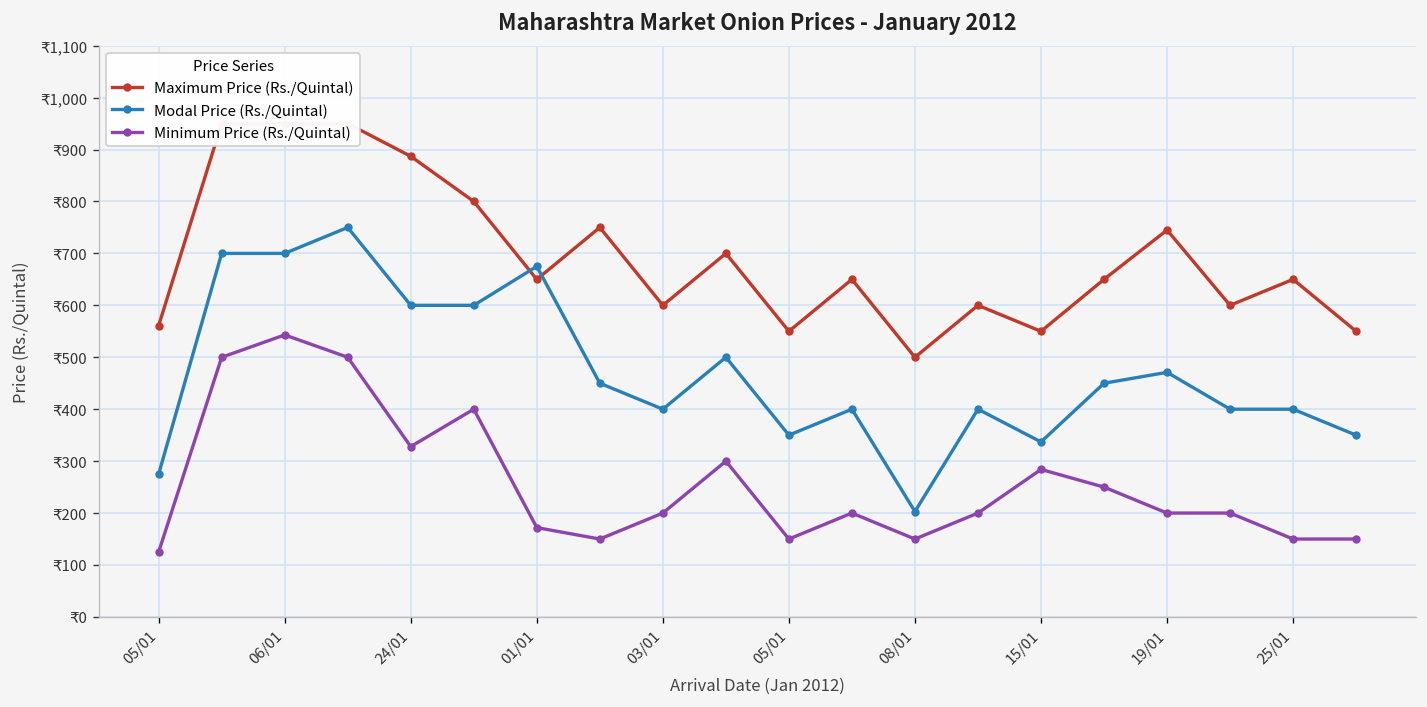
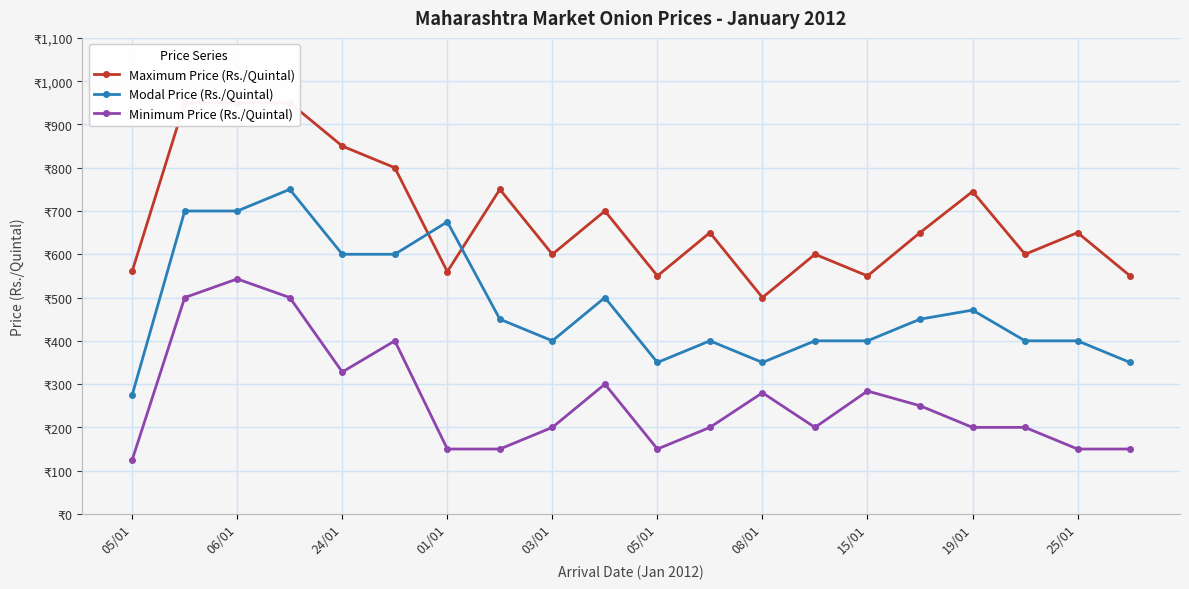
Maximum Price (Rs./Quintal), 24/01: ₹890 -> ₹850
Maximum Price (Rs./Quintal), 01/01: ₹650 -> ₹560
Minimum Price (Rs./Quintal), 01/01: ₹170 -> ₹150
Modal Price (Rs./Quintal), 08/01: ₹200 -> ₹350
Minimum Price (Rs./Quintal), 08/01: ₹150 -> ₹280
Modal Price (Rs./Quintal), 15/01: ₹340 -> ₹400
